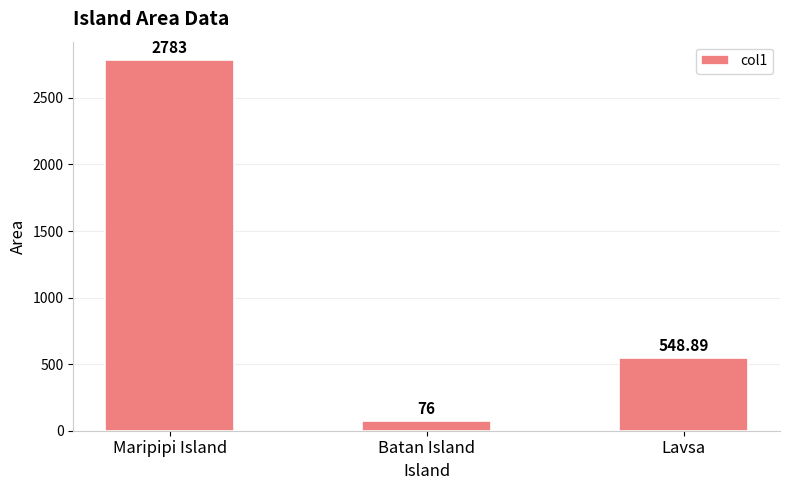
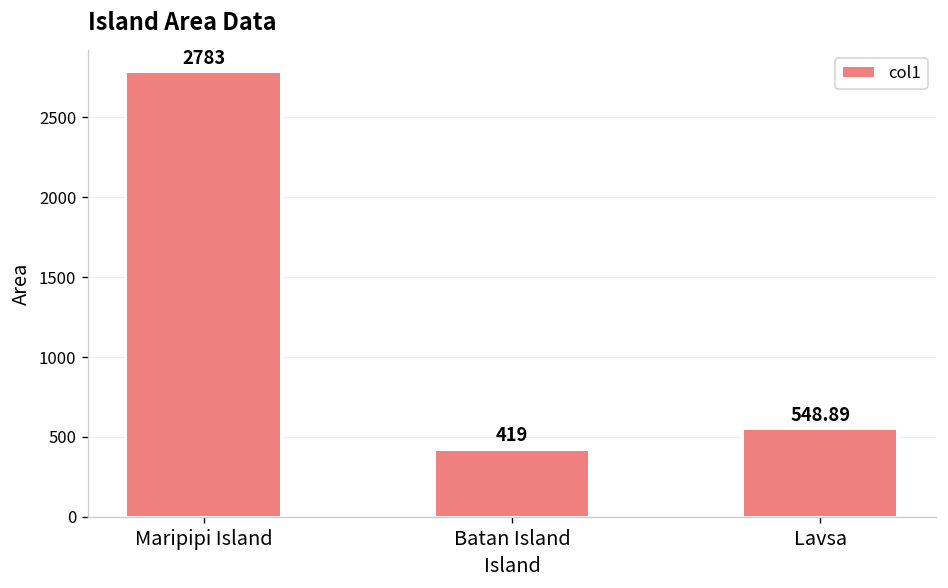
Batan Island: 76 -> 419
